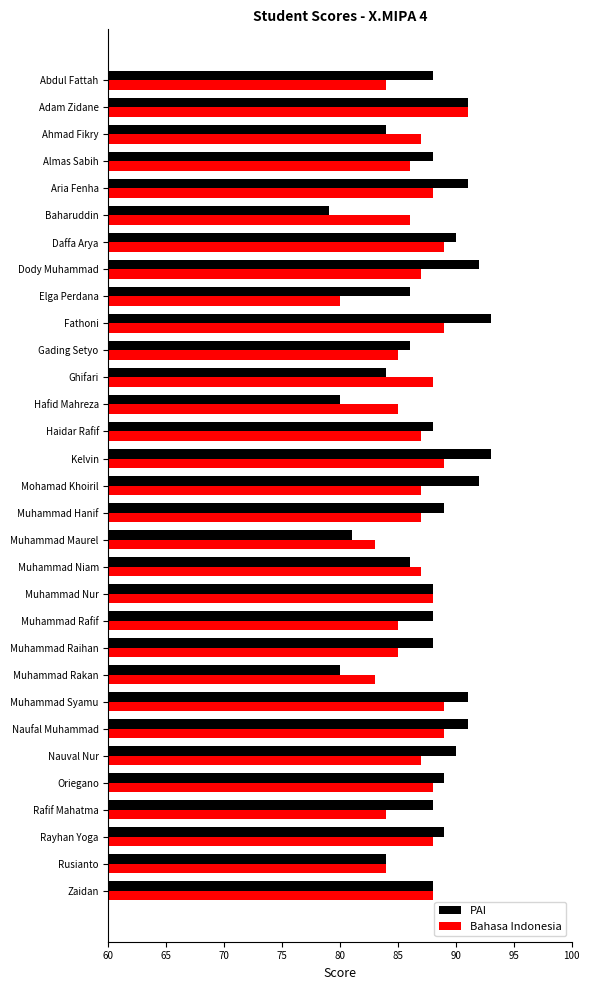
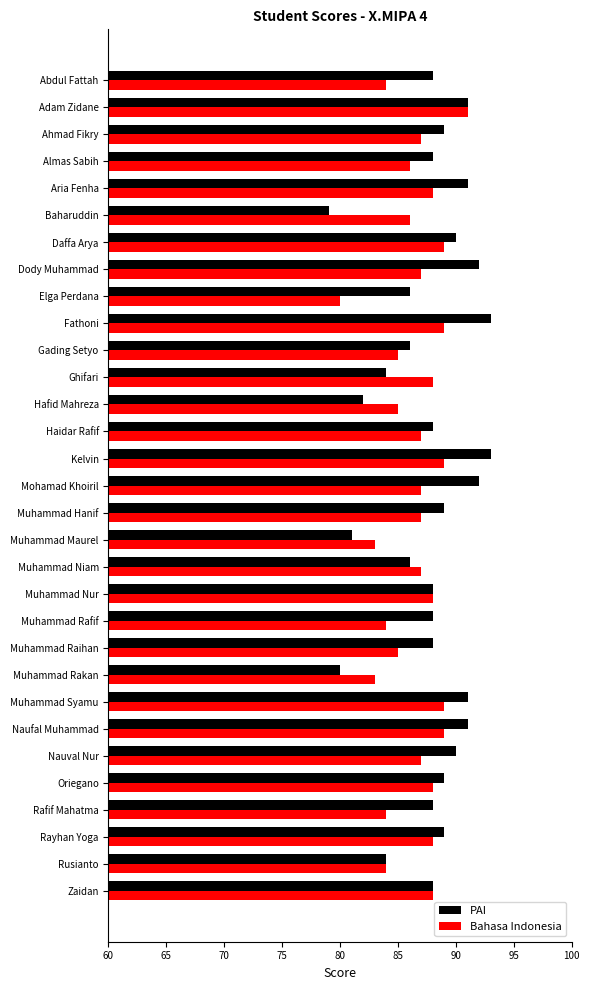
PAI, Ahmad Fikry: 84 -> 89
PAI, Hafid Mahreza: 80 -> 82
Bahasa Indonesia, Muhammad Rafif: 85 -> 84
